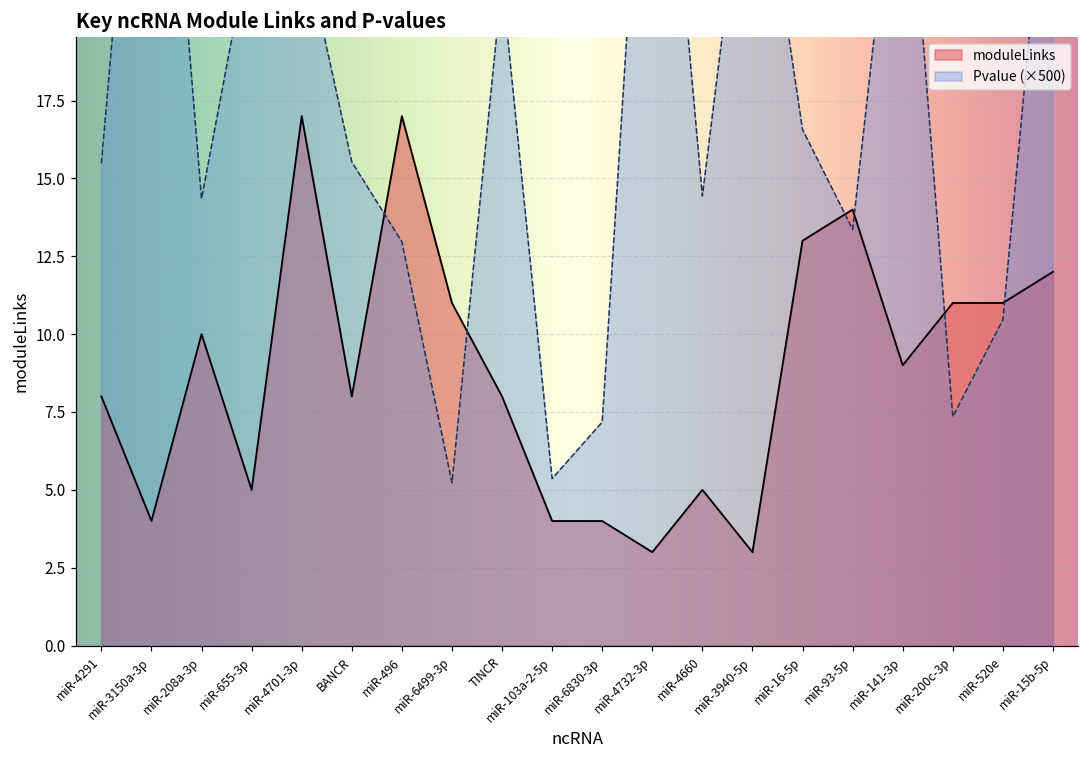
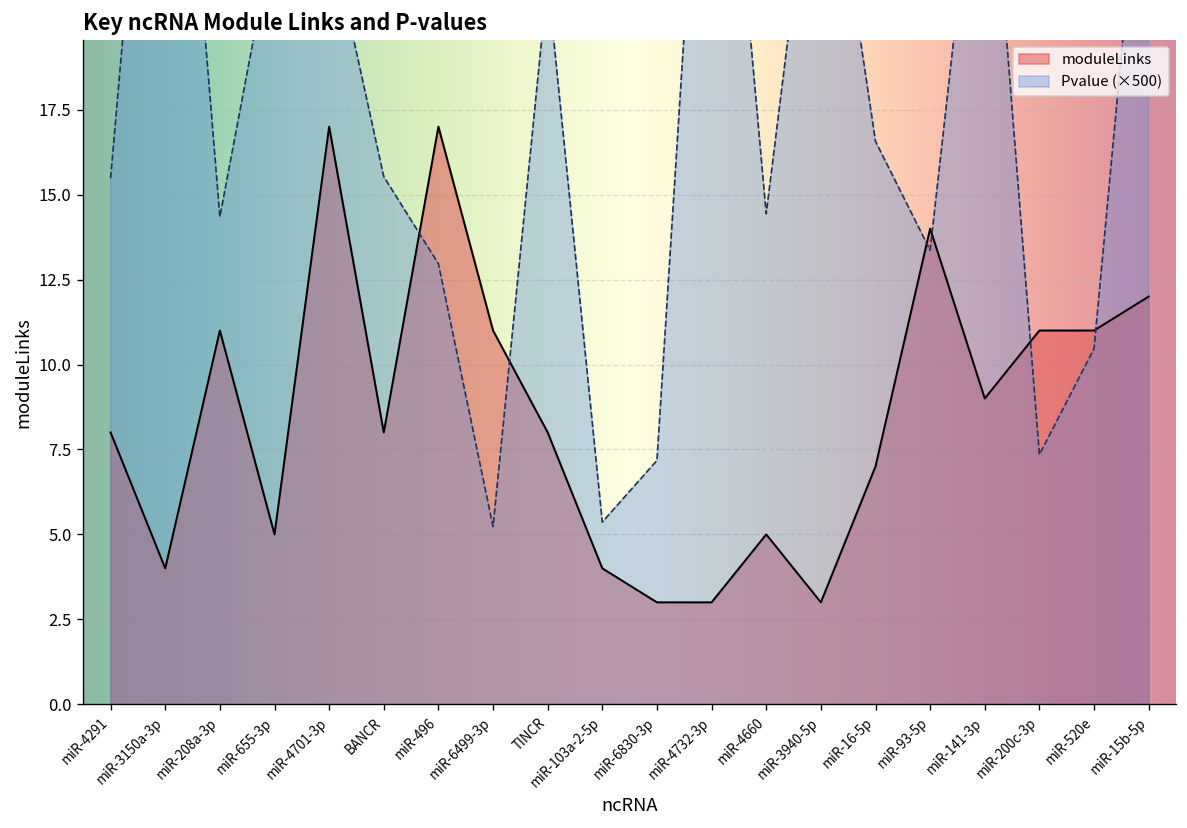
moduleLinks, miR-208a-3p: 10 -> 11
moduleLinks, miR-6830-3p: 4 -> 3
moduleLinks, miR-16-5p: 13 -> 7
